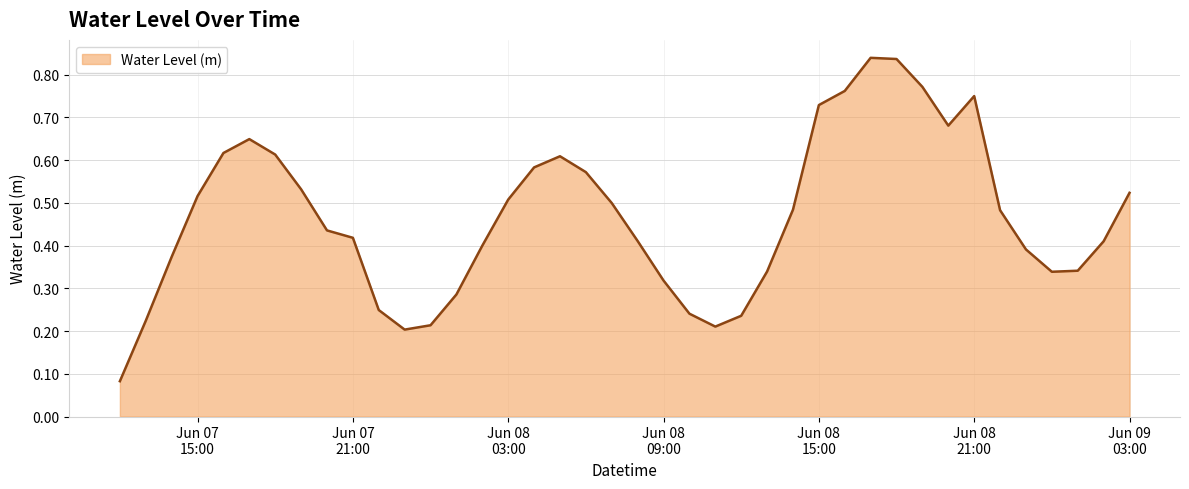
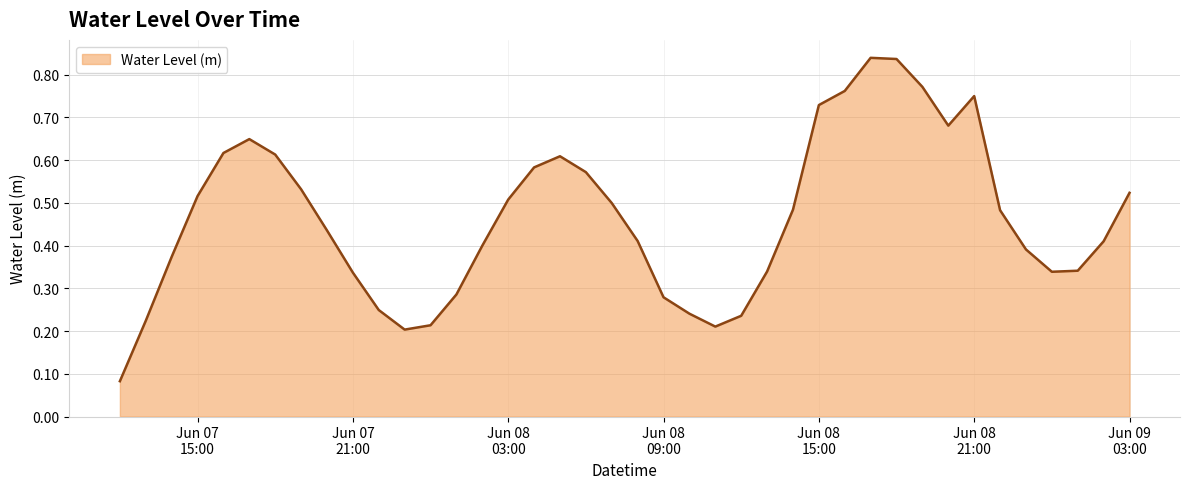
Jun 07 21:00: 0.42 -> 0.34
Jun 08 09:00: 0.32 -> 0.28
